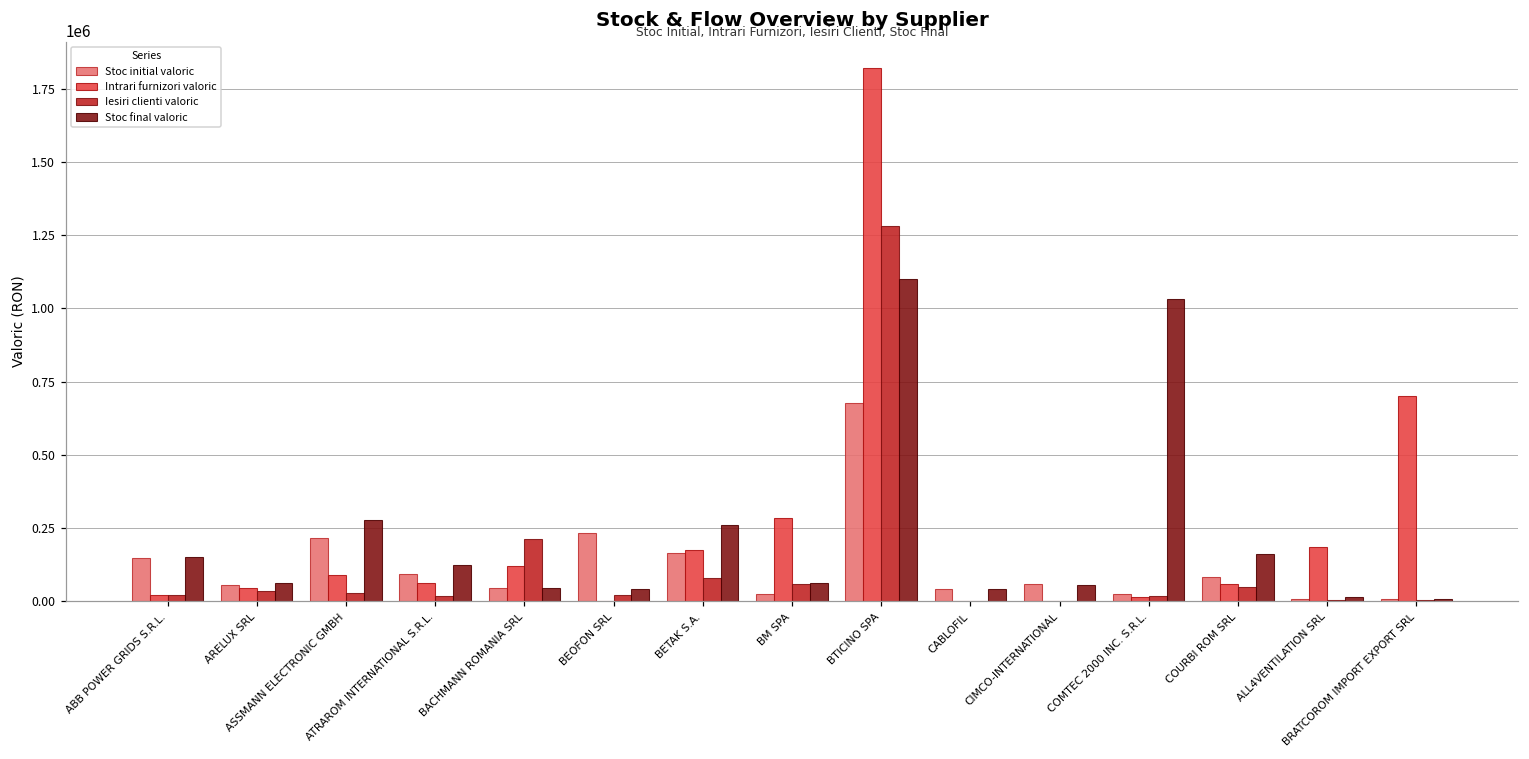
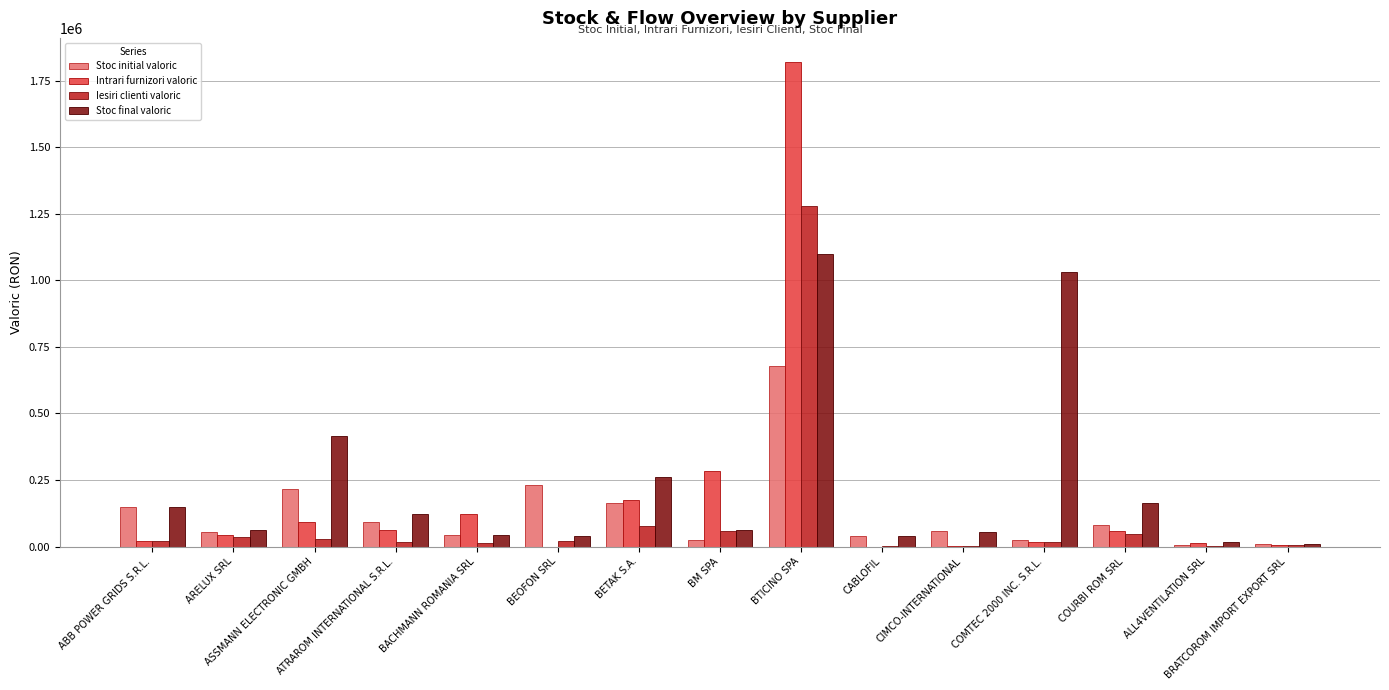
Stoc final valoric, ASSMANN ELECTRONIC GMBH: 280000 -> 420000
Iesiri clienti valoric, BACHMANN ROMANIA SRL: 210000 -> 10000
Intrari furnizori valoric, ALL4VENTILATION SRL: 190000 -> 10000
Intrari furnizori valoric, BRATCOROM IMPORT EXPORT SRL: 700000 -> 10000
